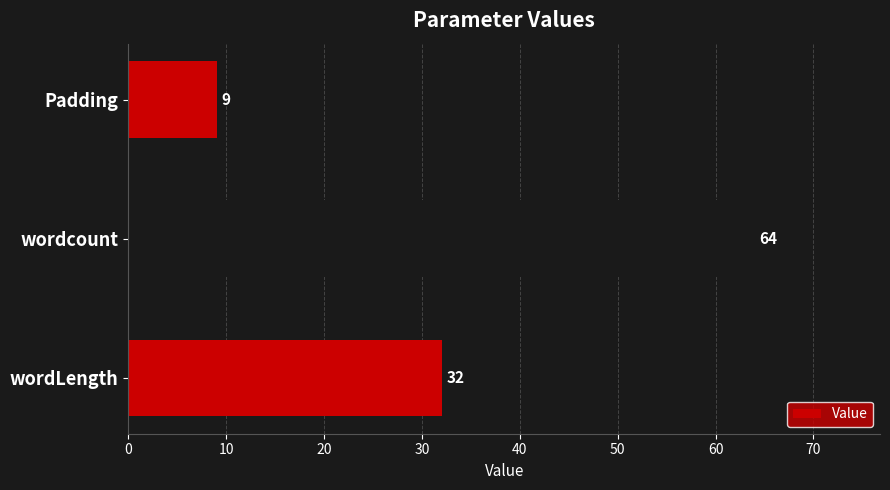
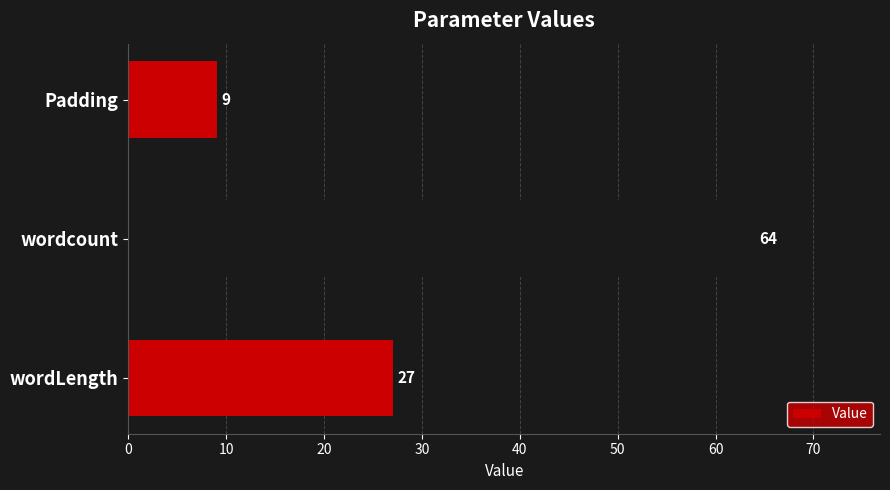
wordLength: 32 -> 27
